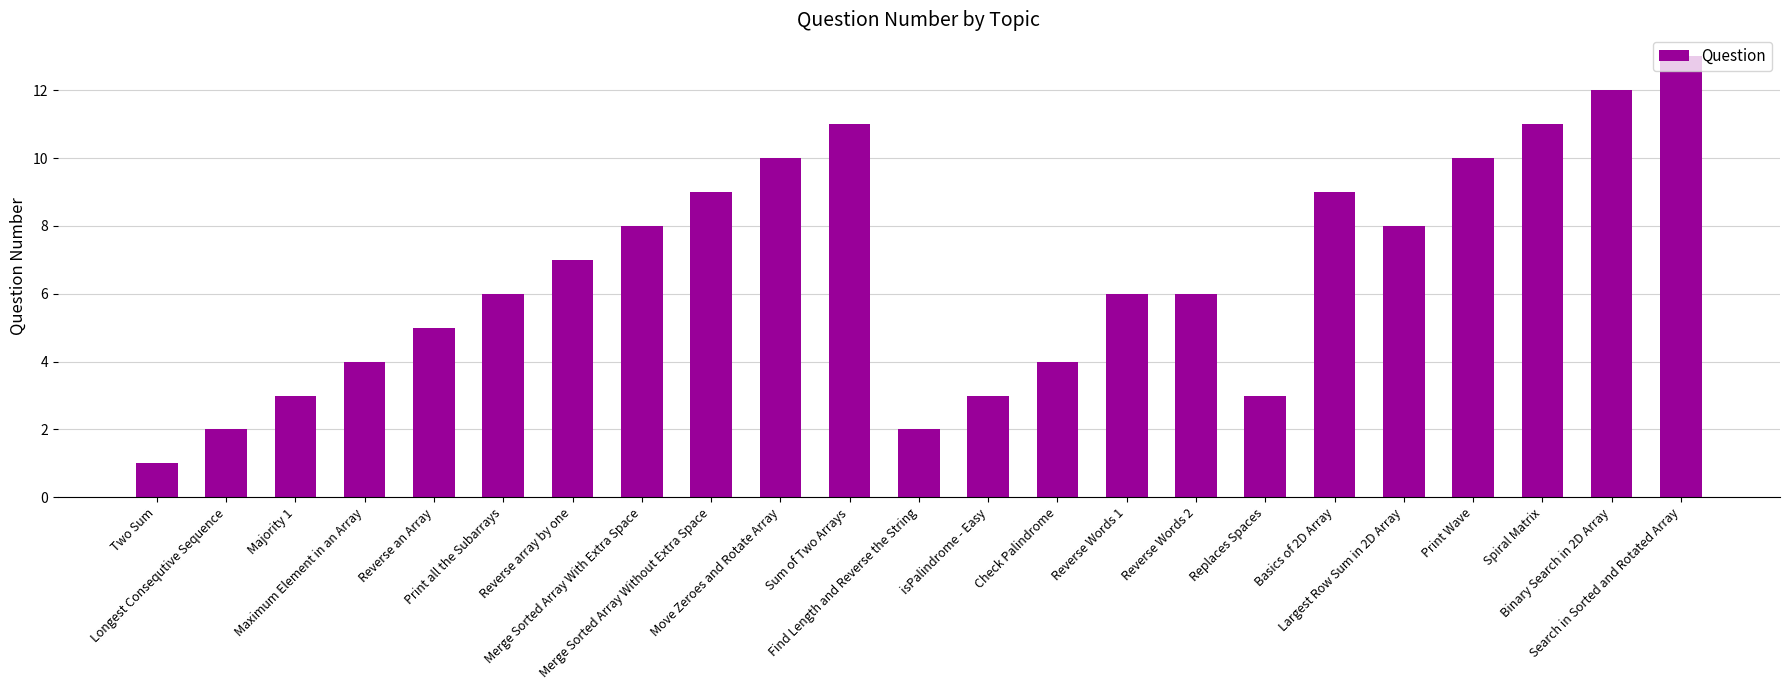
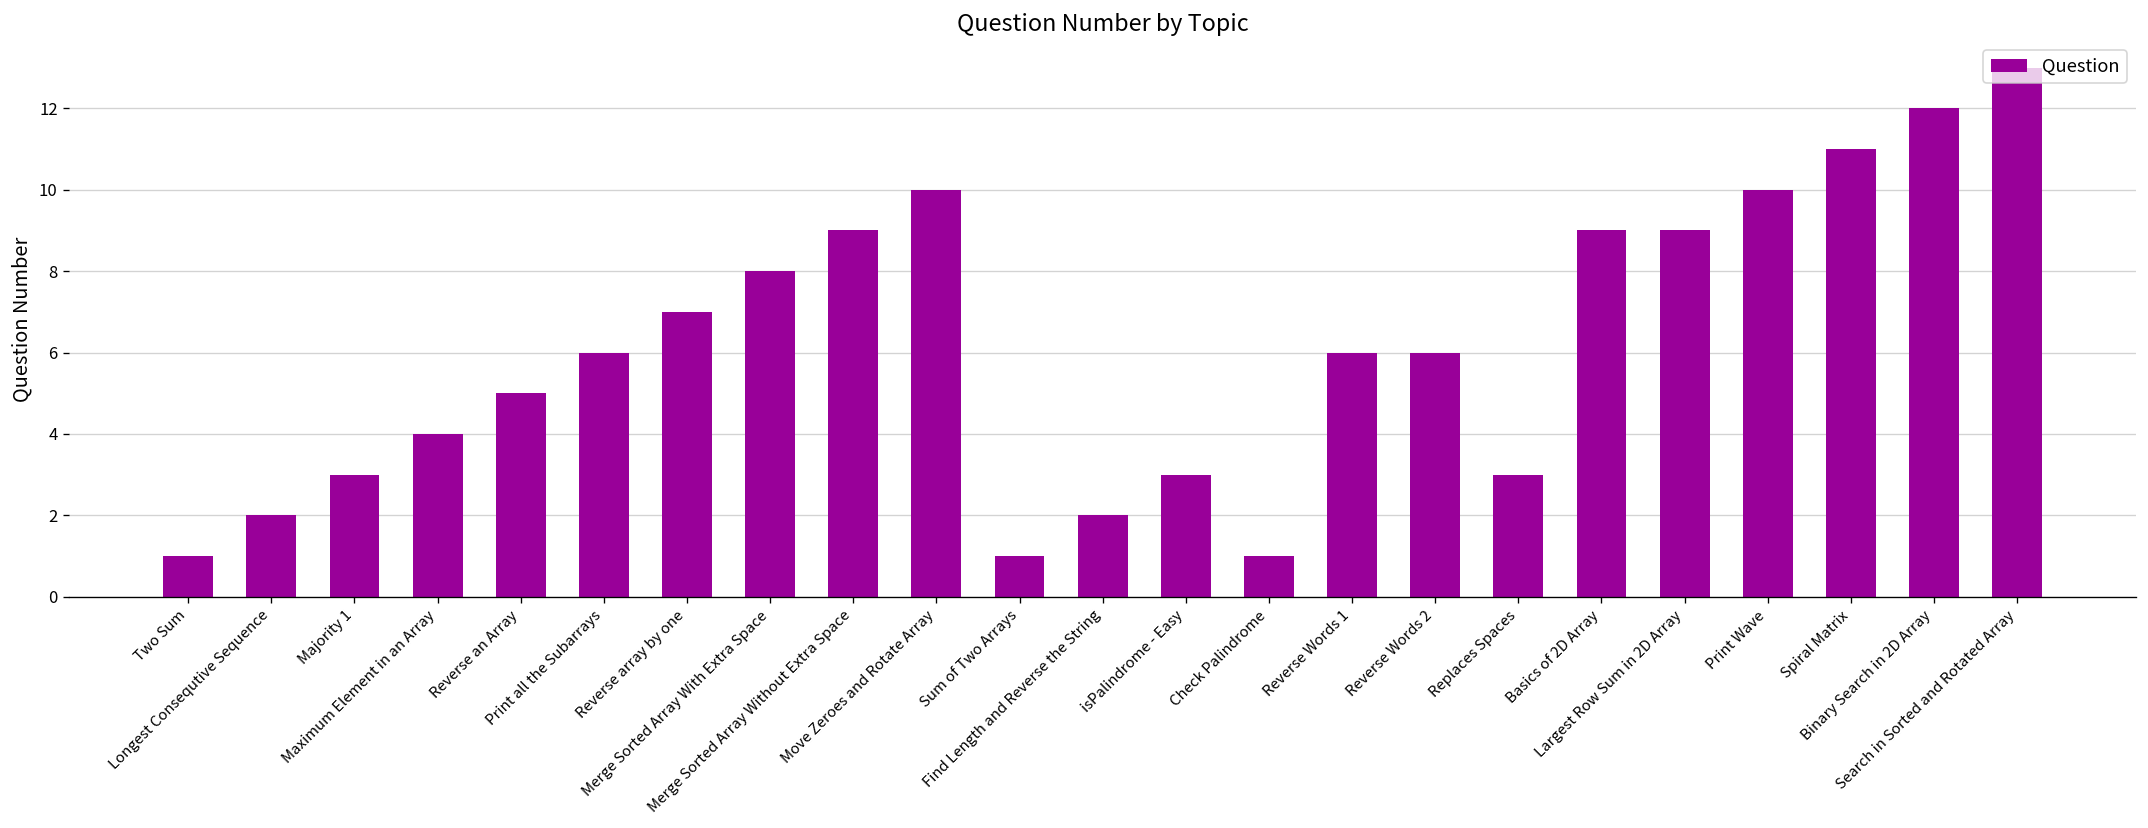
Sum of Two Arrays: 11 -> 1
Check Palindrome: 4 -> 1
Largest Row Sum in 2D Array: 8 -> 9
